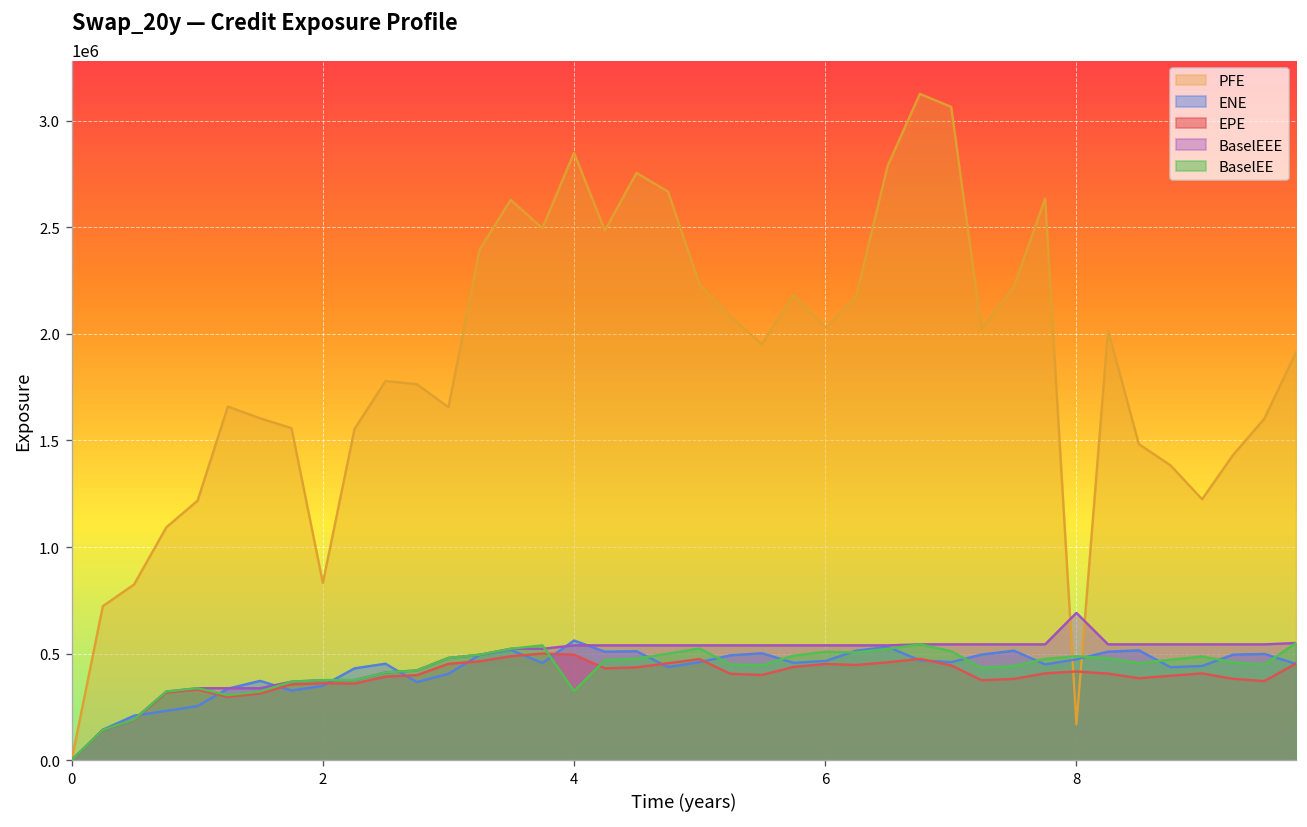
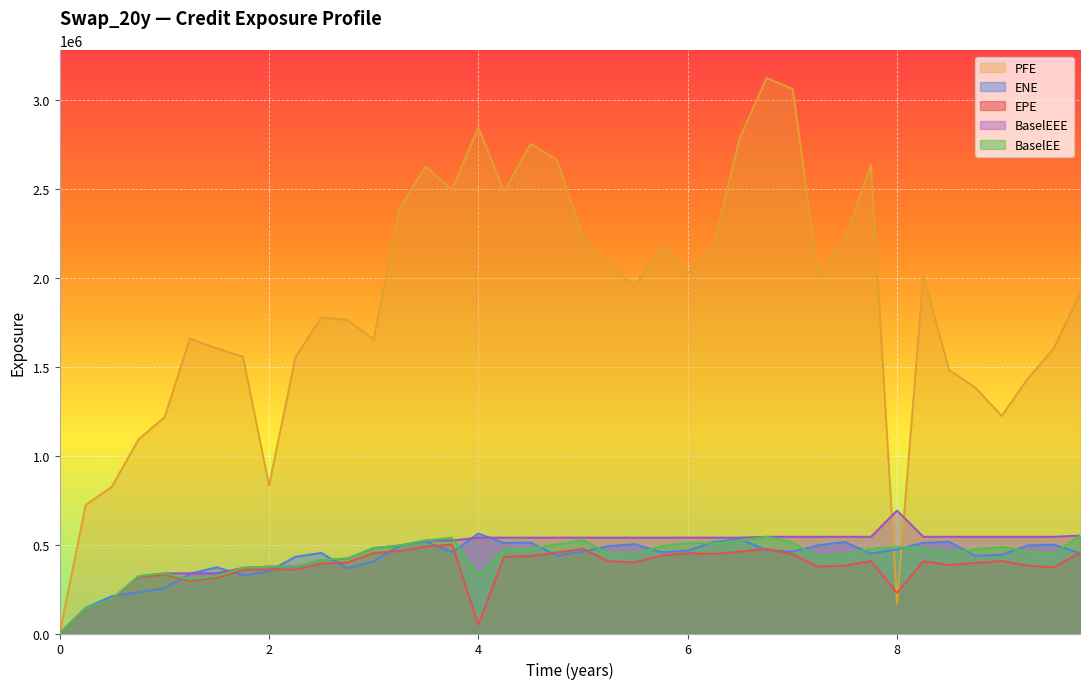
EPE, 4: 500000 -> 50000
EPE, 8: 420000 -> 230000
